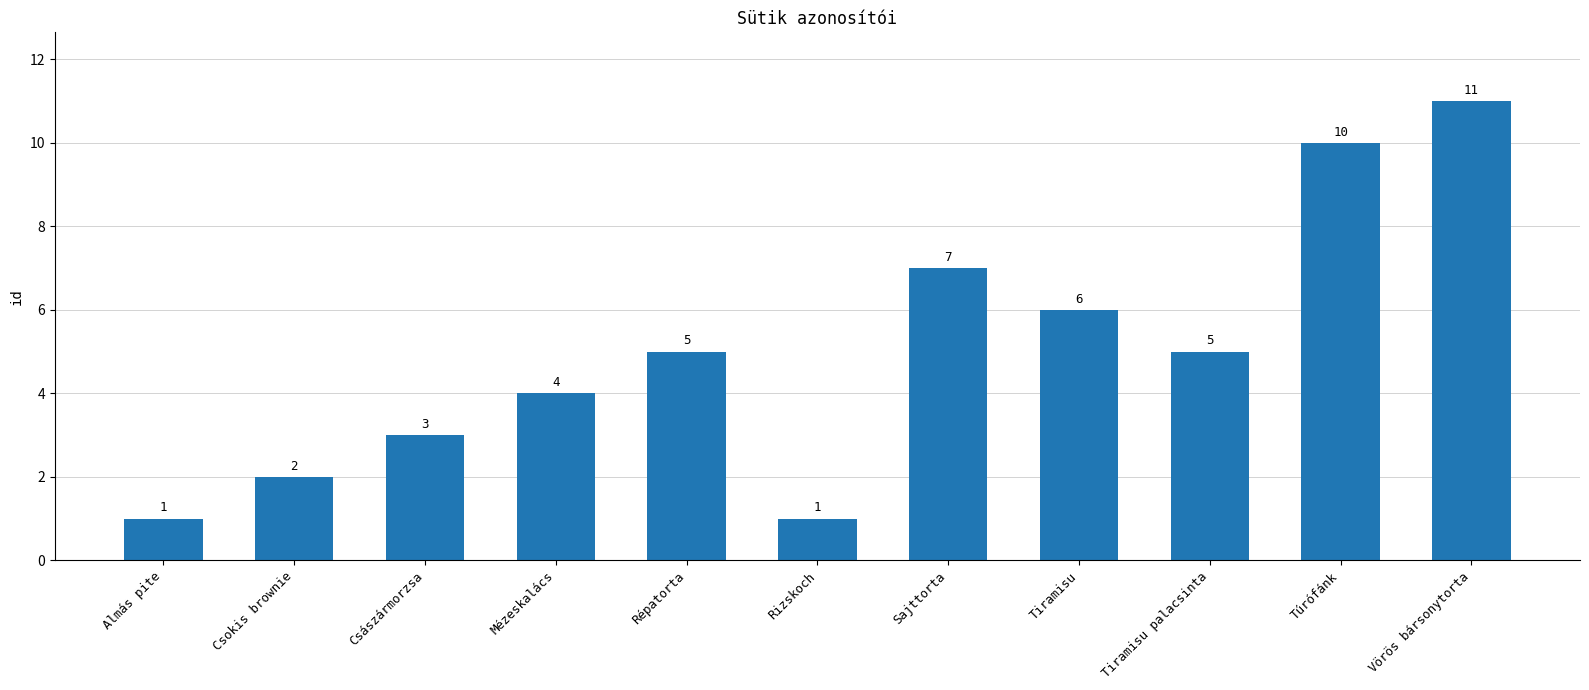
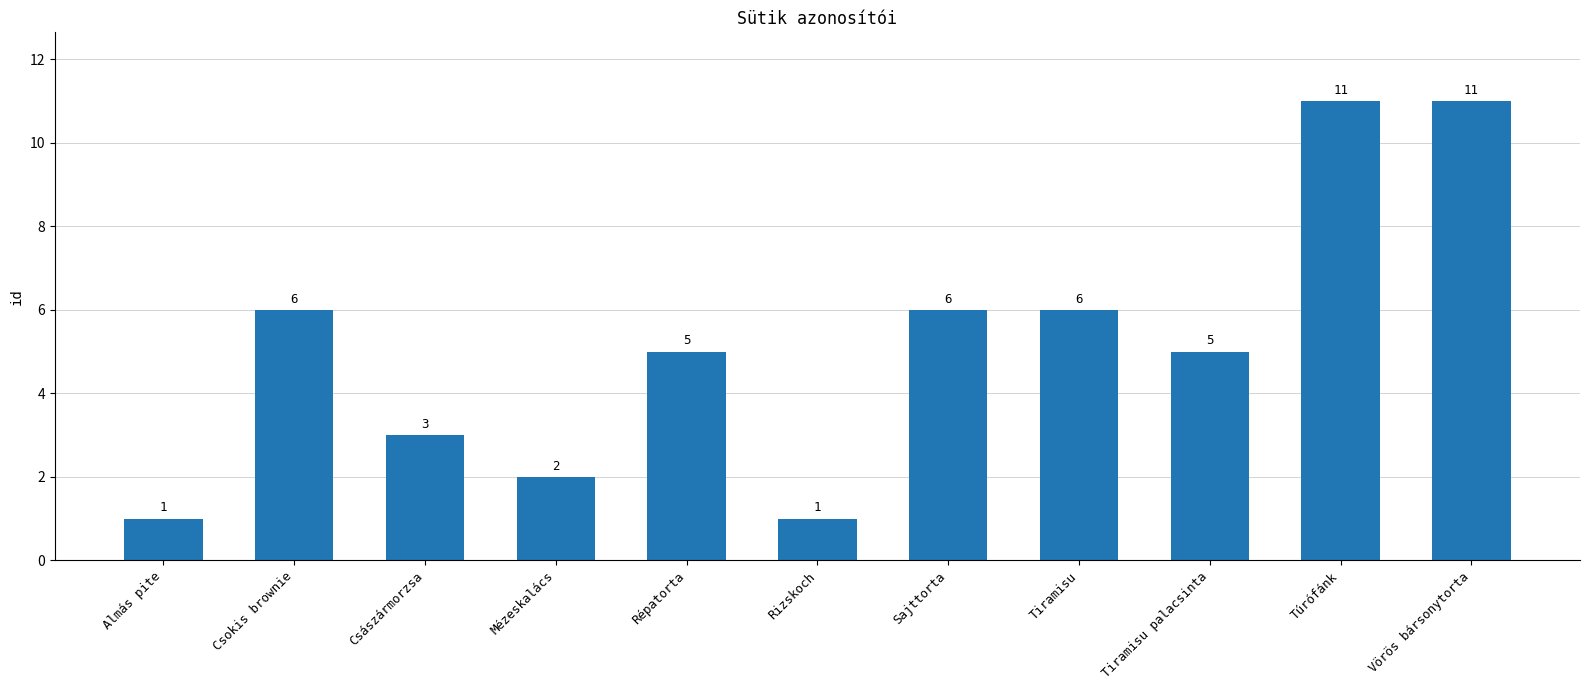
Csokis brownie: 2 -> 6
Mézeskalács: 4 -> 2
Sajttorta: 7 -> 6
Túrófánk: 10 -> 11
